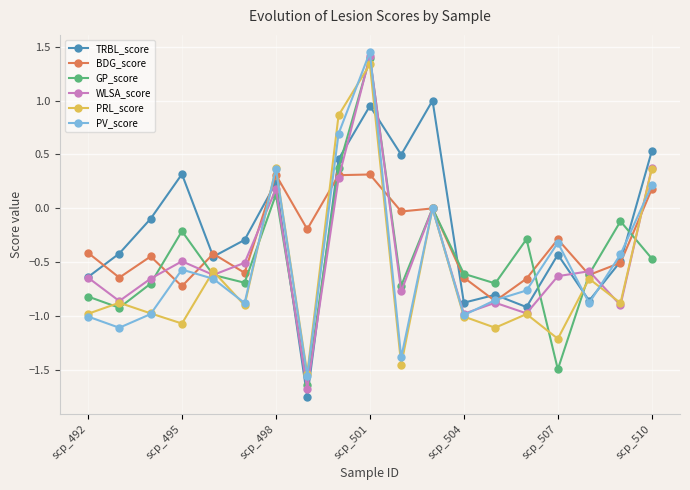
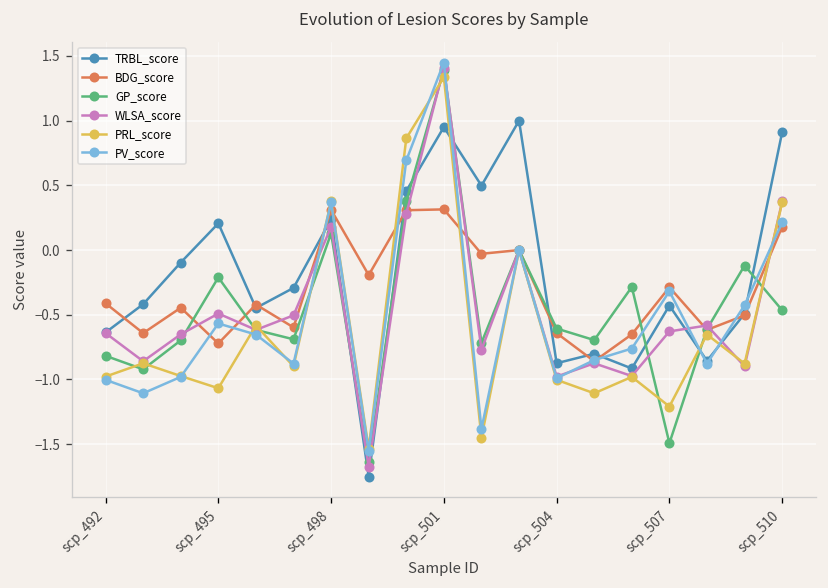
TRBL_score, scp_495: 0.32 -> 0.21
TRBL_score, scp_510: 0.53 -> 0.91
